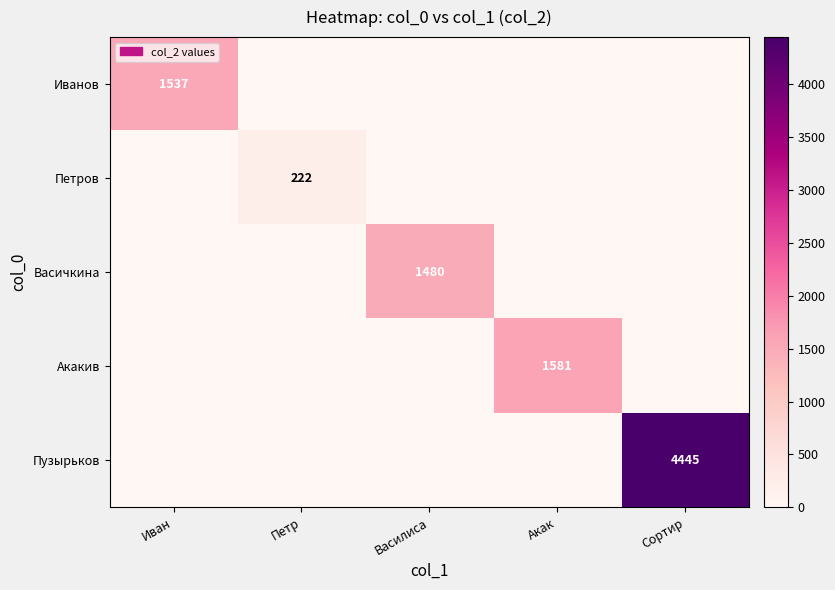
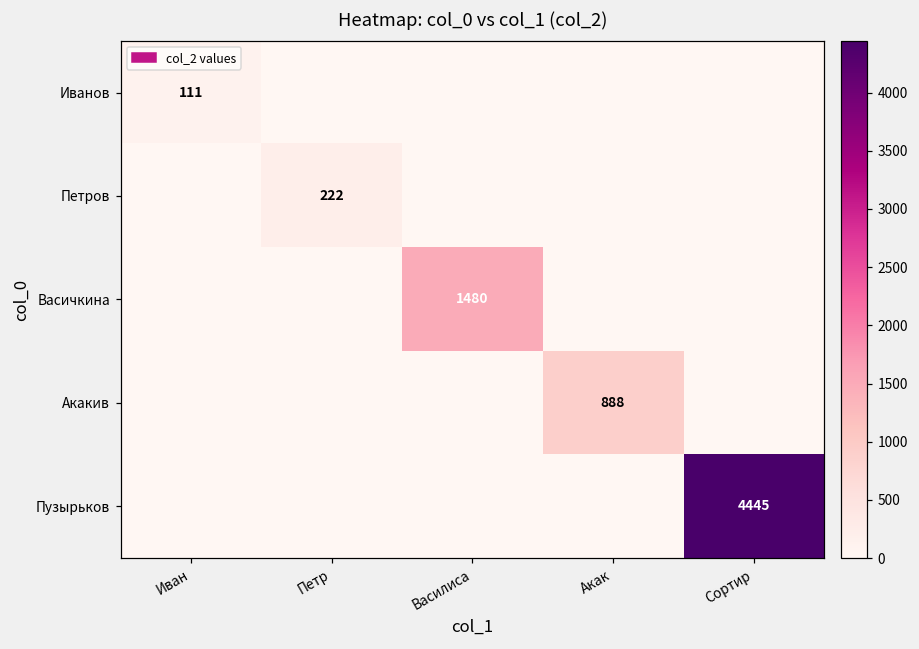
Иванов, Иван: 1537 -> 111
Акакив, Акак: 1581 -> 888
